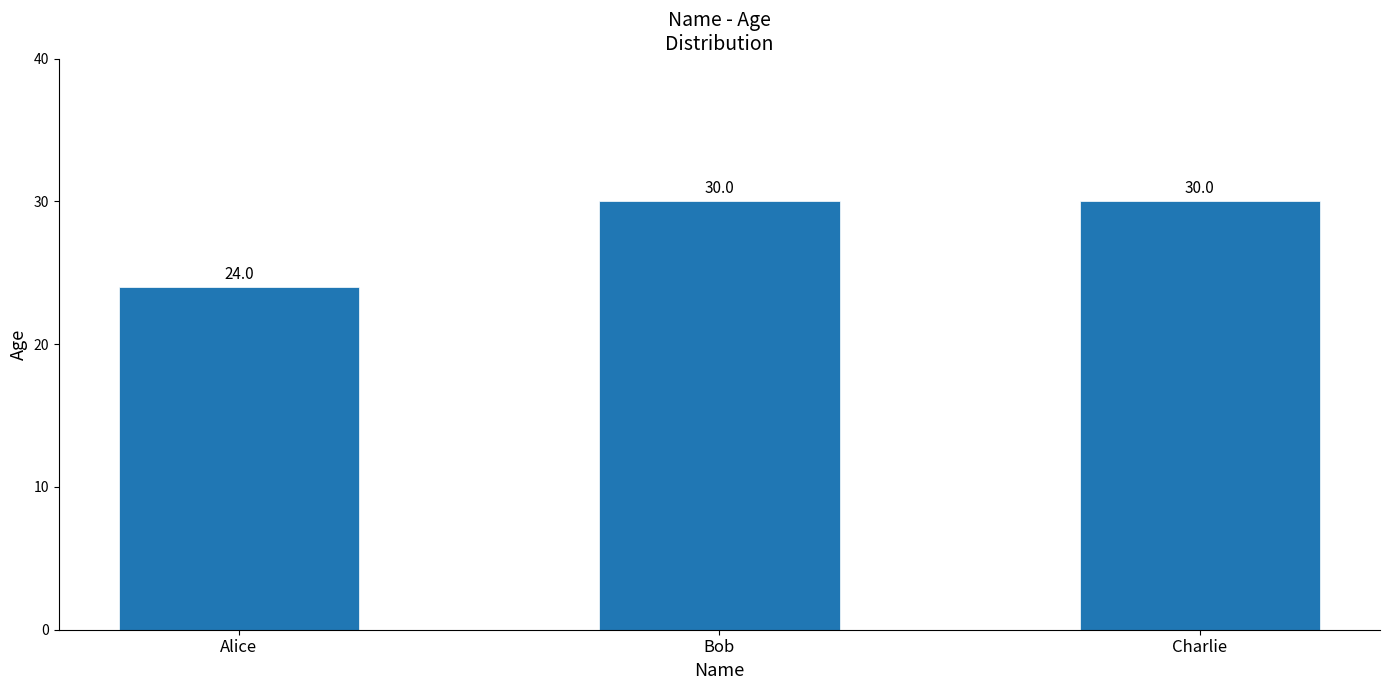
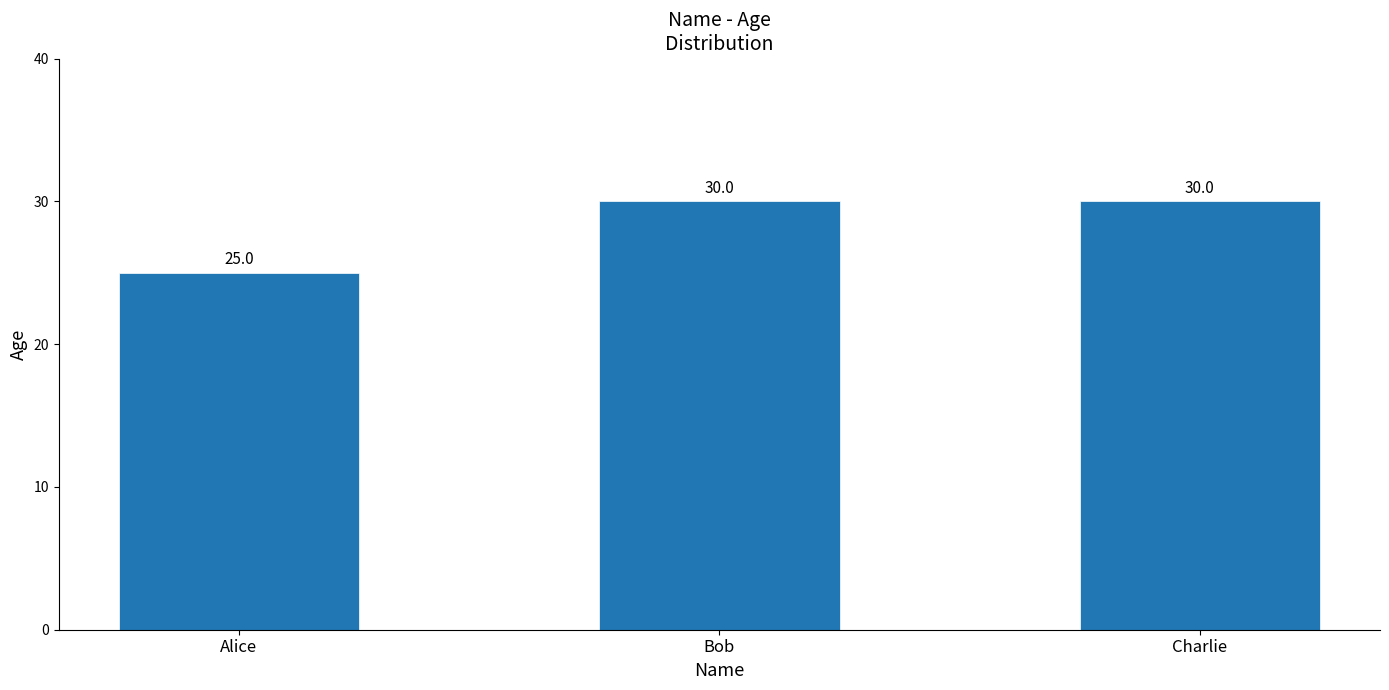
Alice: 24.0 -> 25.0
